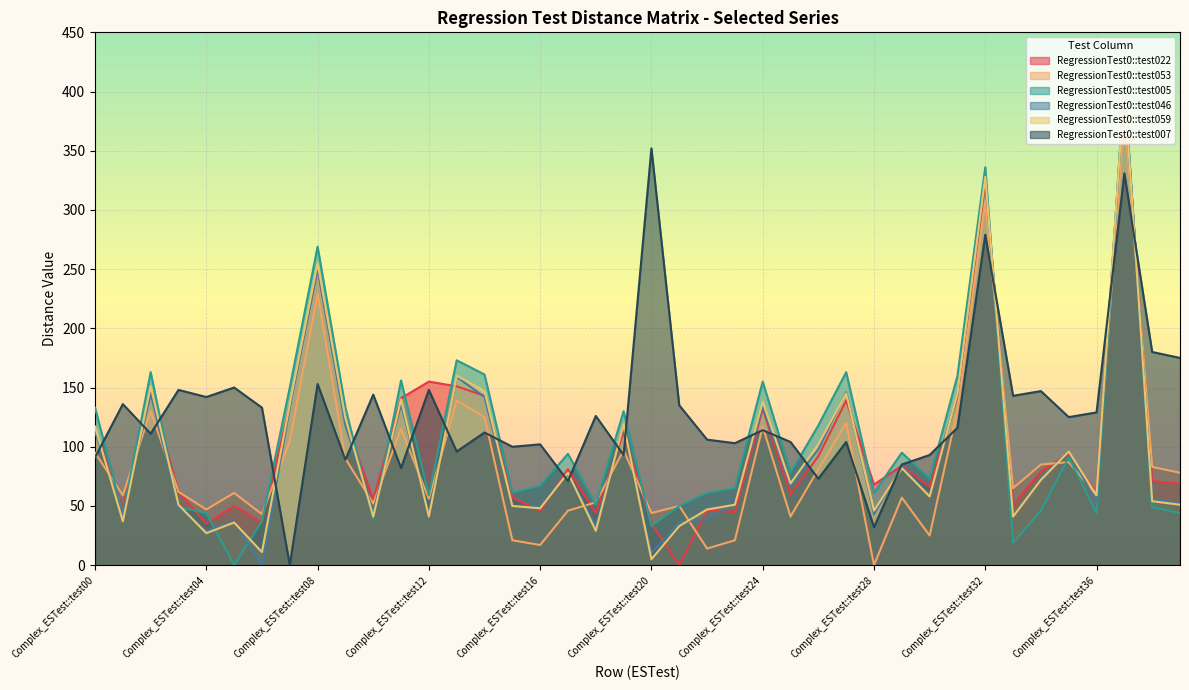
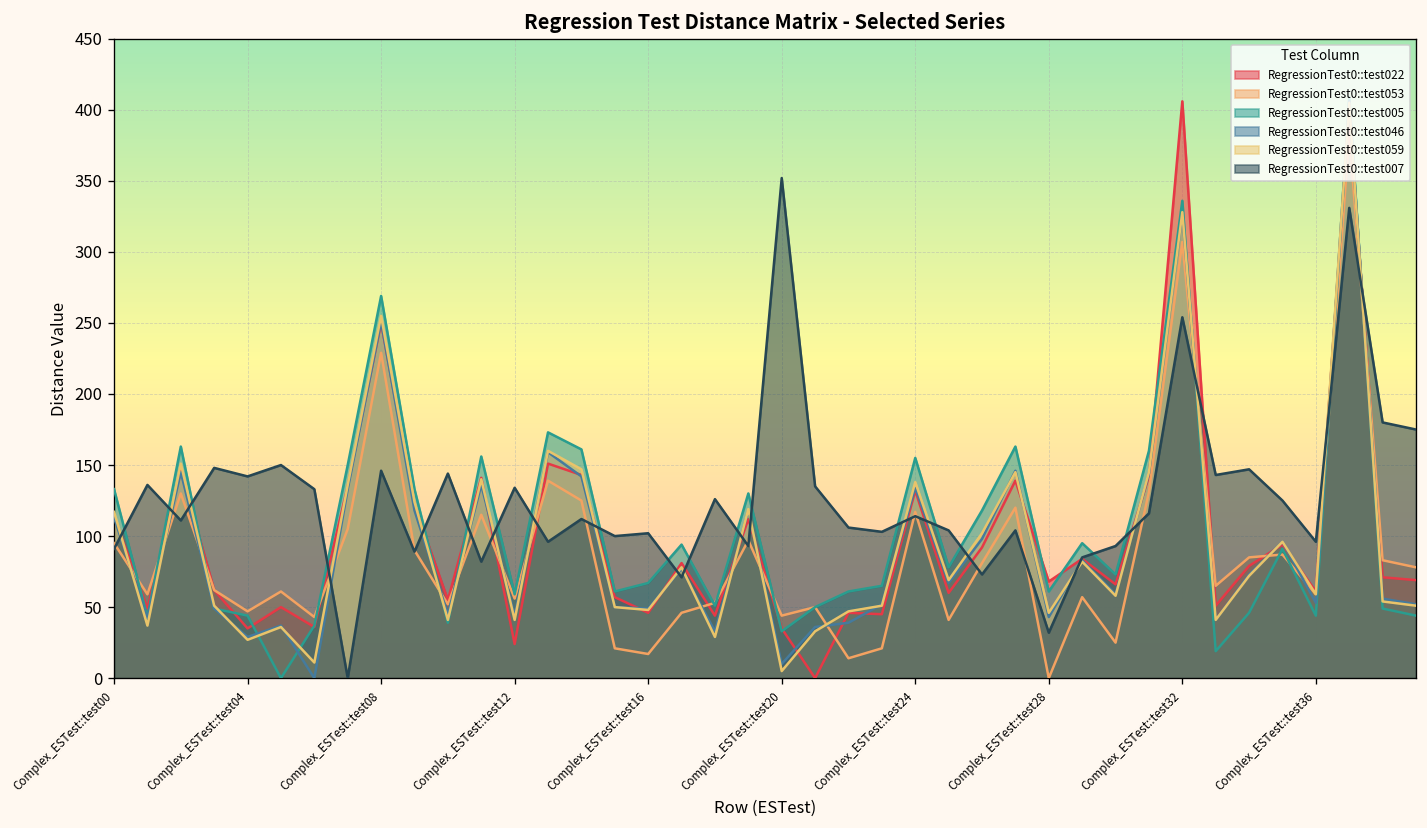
RegressionTest0::test007, Complex_ESTest::test08: 153 -> 146
RegressionTest0::test022, Complex_ESTest::test12: 155 -> 24
RegressionTest0::test007, Complex_ESTest::test12: 148 -> 134
RegressionTest0::test022, Complex_ESTest::test32: 323 -> 406
RegressionTest0::test007, Complex_ESTest::test32: 279 -> 254
RegressionTest0::test007, Complex_ESTest::test36: 129 -> 96
